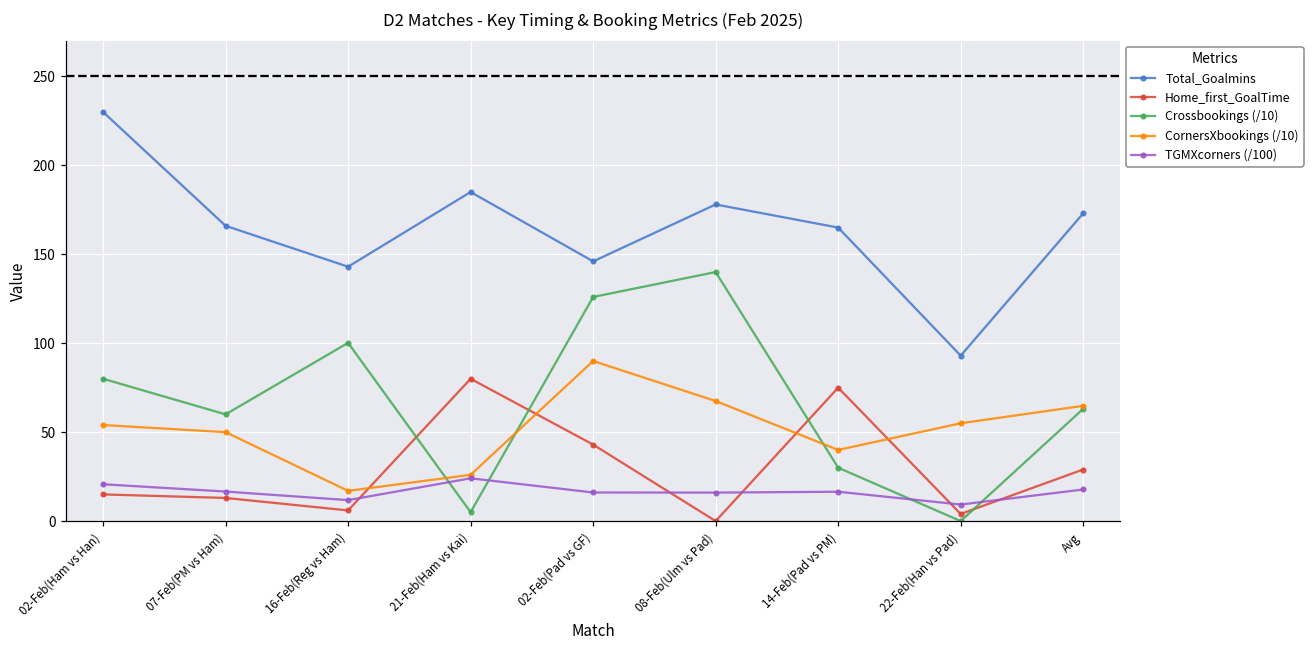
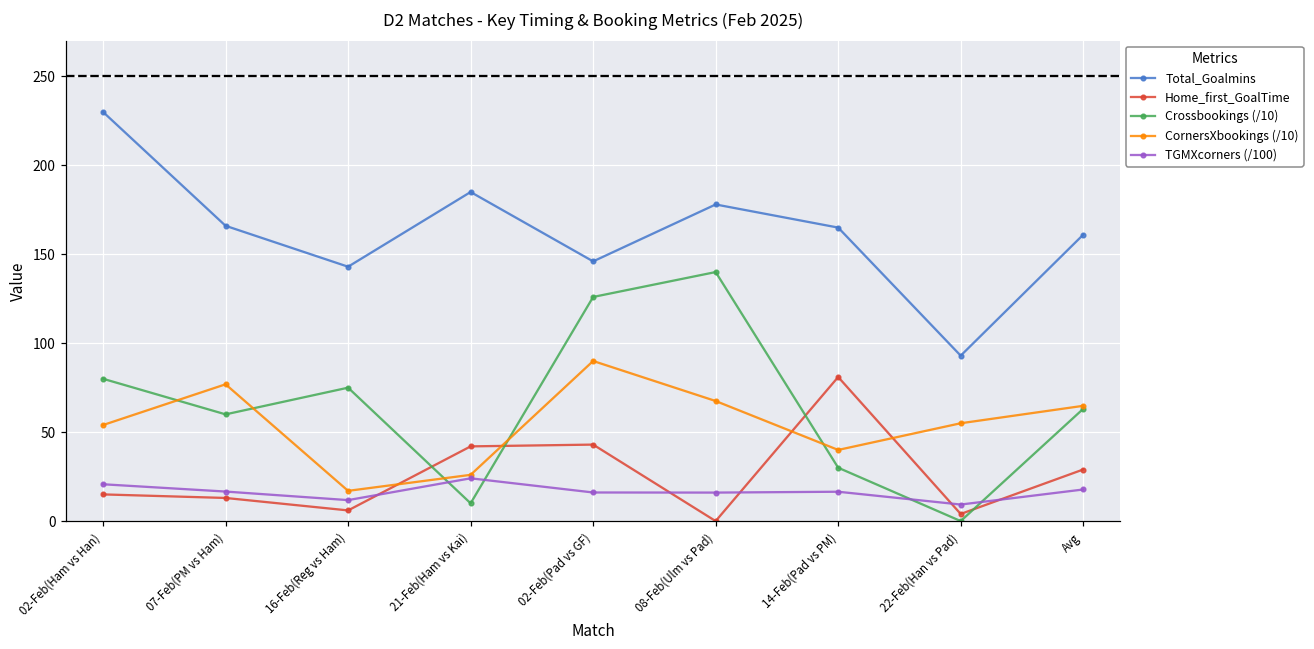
CornersXbookings (/10), 07-Feb(PM vs Ham): 50 -> 77
Crossbookings (/10), 16-Feb(Reg vs Ham): 100 -> 75
Home_first_GoalTime, 21-Feb(Ham vs Kai): 80 -> 42
Crossbookings (/10), 21-Feb(Ham vs Kai): 5 -> 10
Home_first_GoalTime, 14-Feb(Pad vs PM): 75 -> 81
Total_Goalmins, Avg: 173 -> 161
